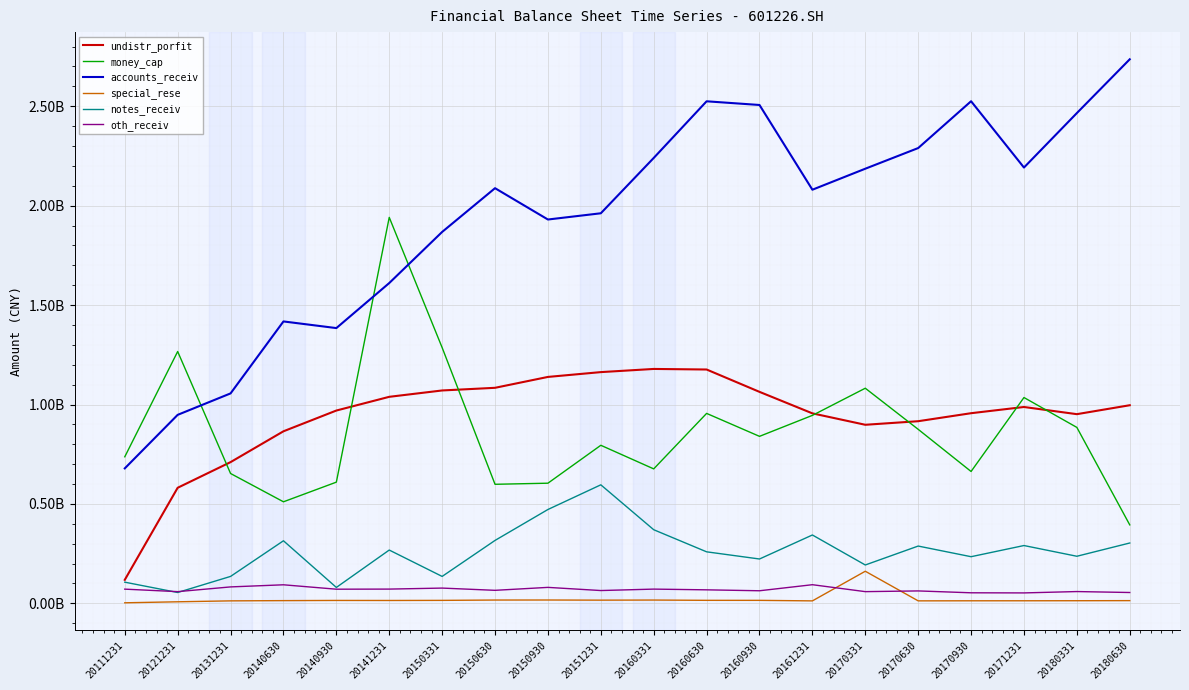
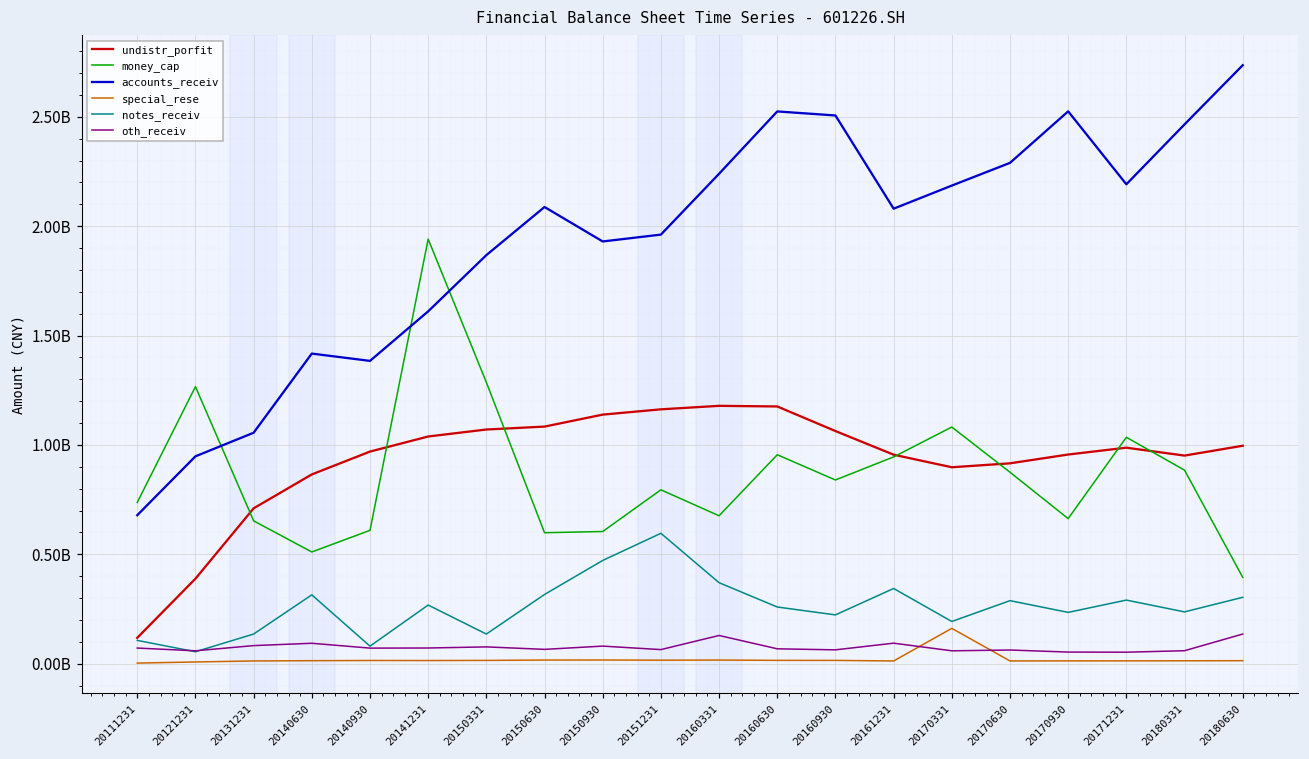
undistr_porfit, 20121231: 580000000 -> 390000000
oth_receiv, 20160331: 70000000 -> 130000000
oth_receiv, 20180630: 50000000 -> 140000000
